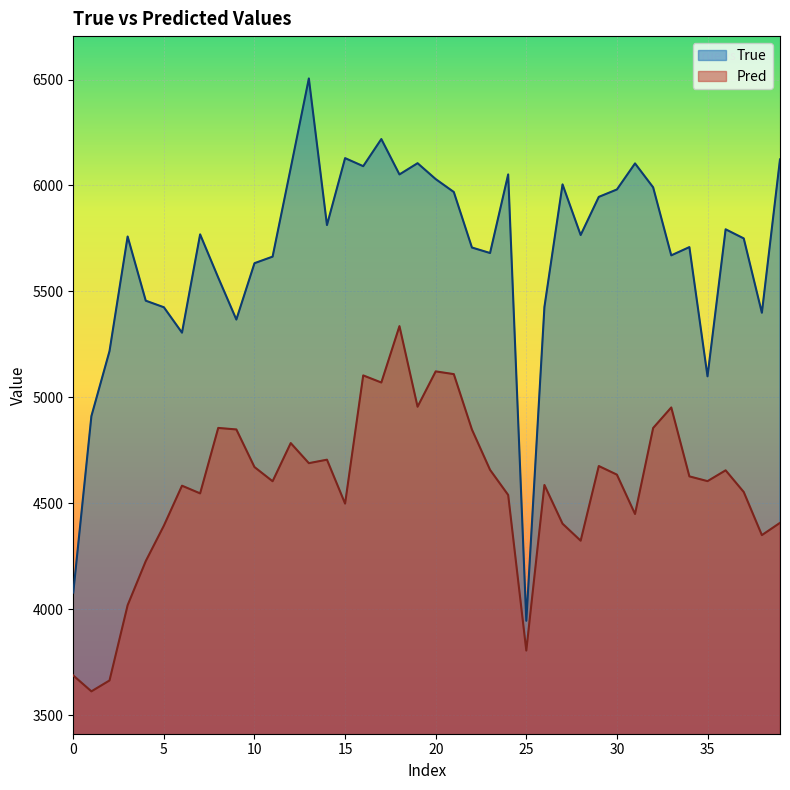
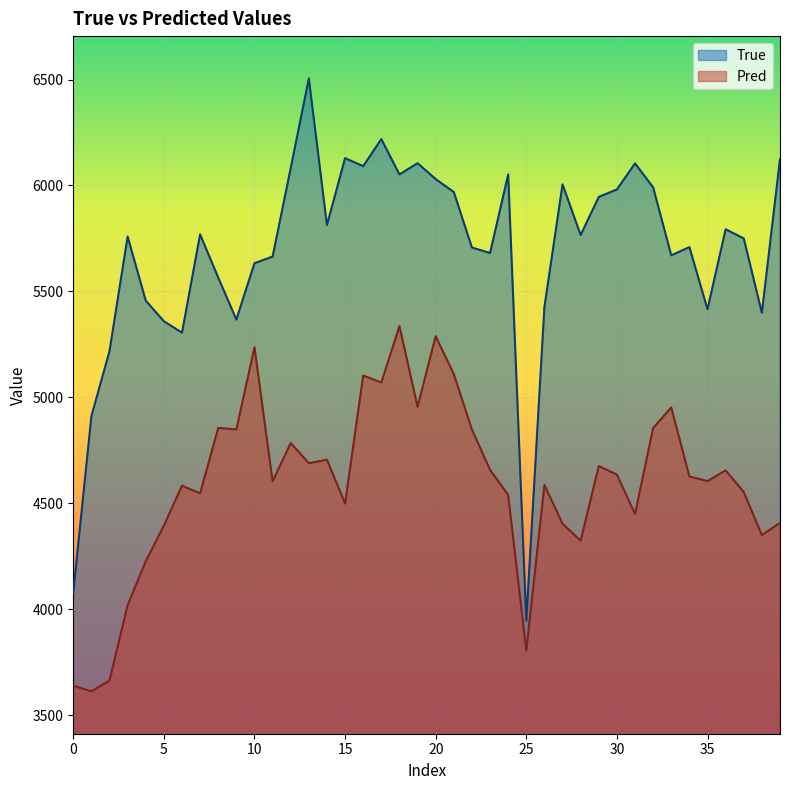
Pred, 0: 3690 -> 3640
True, 5: 5430 -> 5360
Pred, 10: 4670 -> 5240
Pred, 20: 5120 -> 5290
True, 35: 5100 -> 5420
